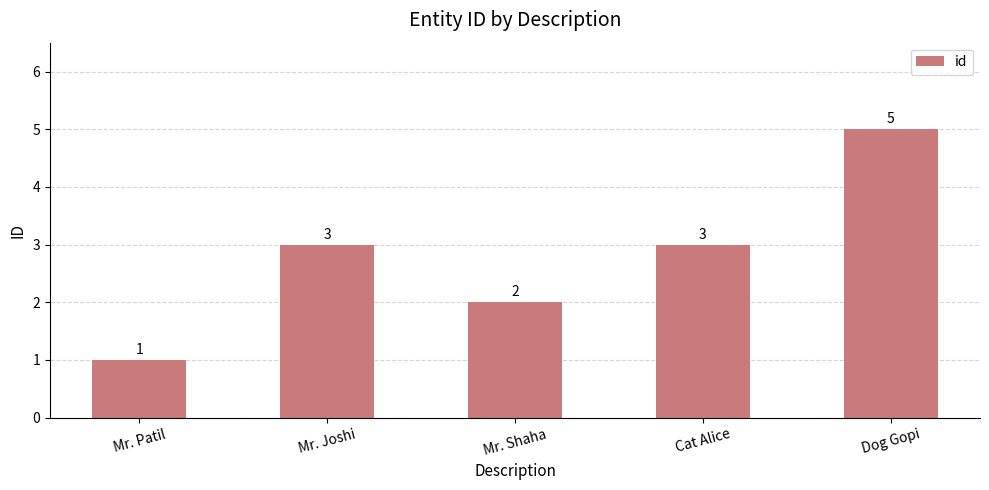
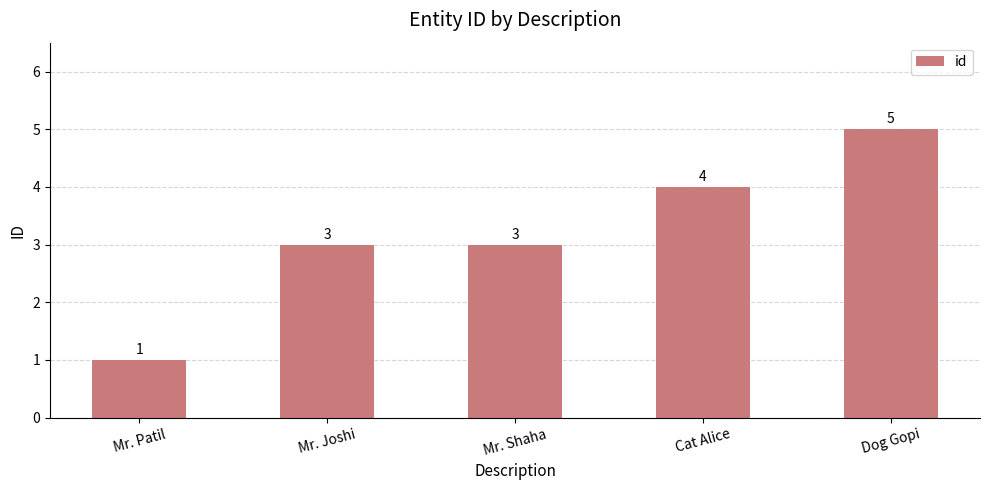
Mr. Shaha: 2 -> 3
Cat Alice: 3 -> 4
